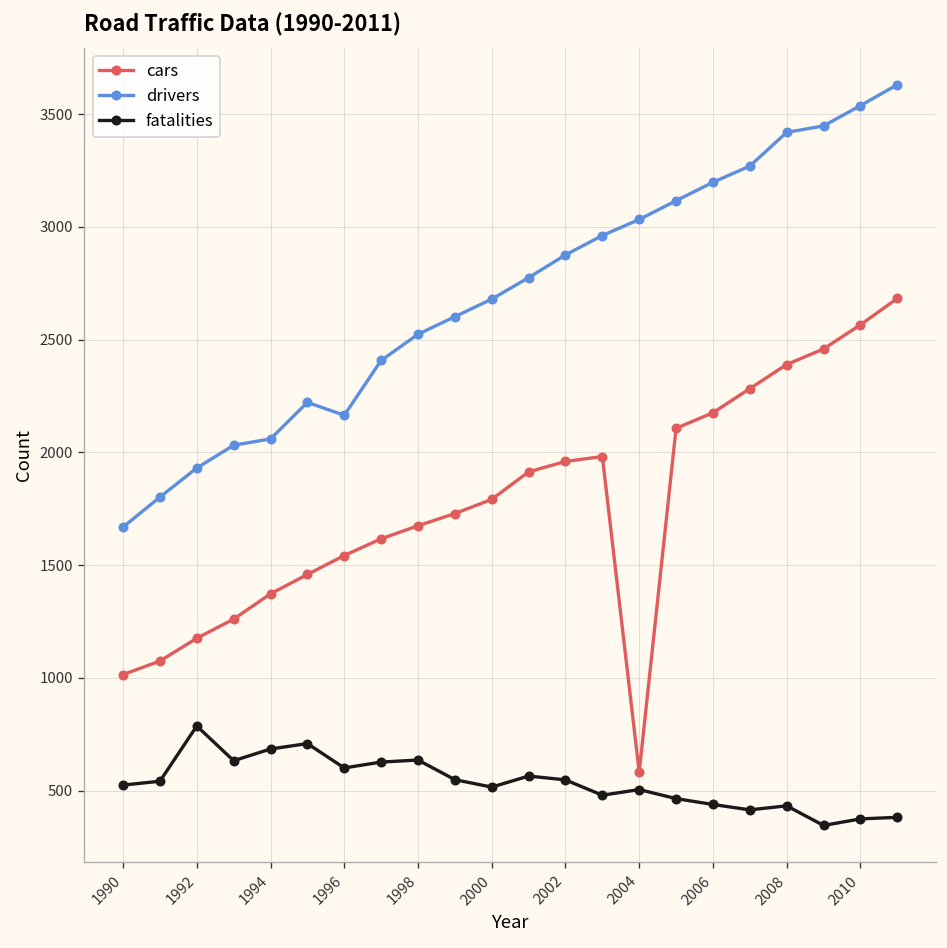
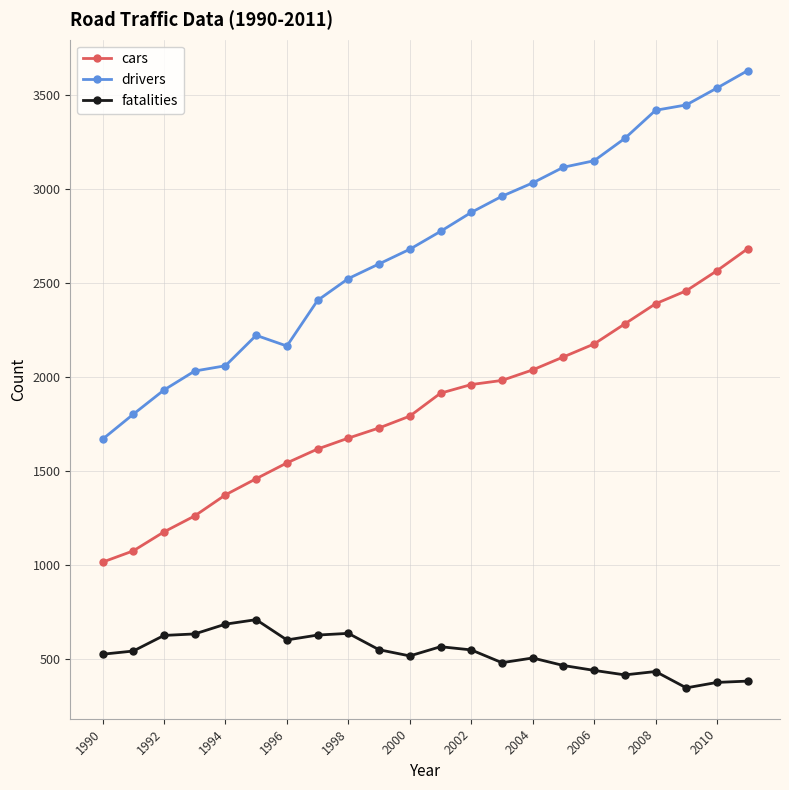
fatalities, 1992: 790 -> 630
cars, 2004: 580 -> 2040
drivers, 2006: 3200 -> 3150
